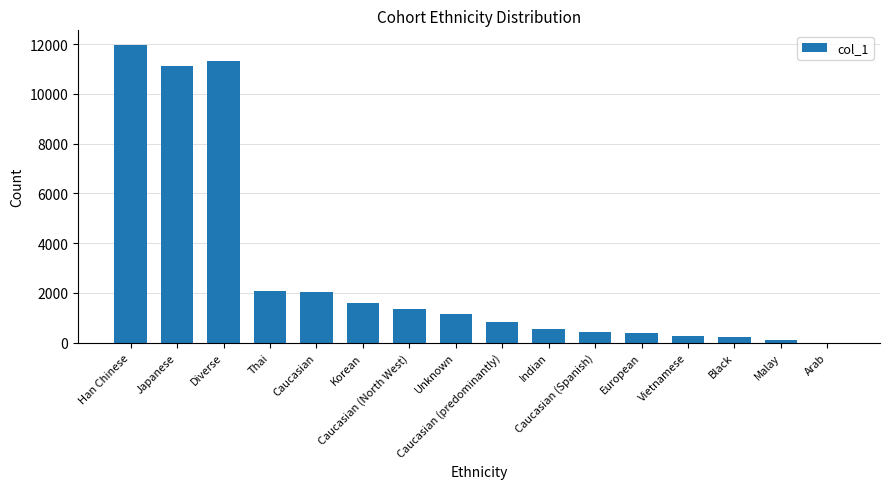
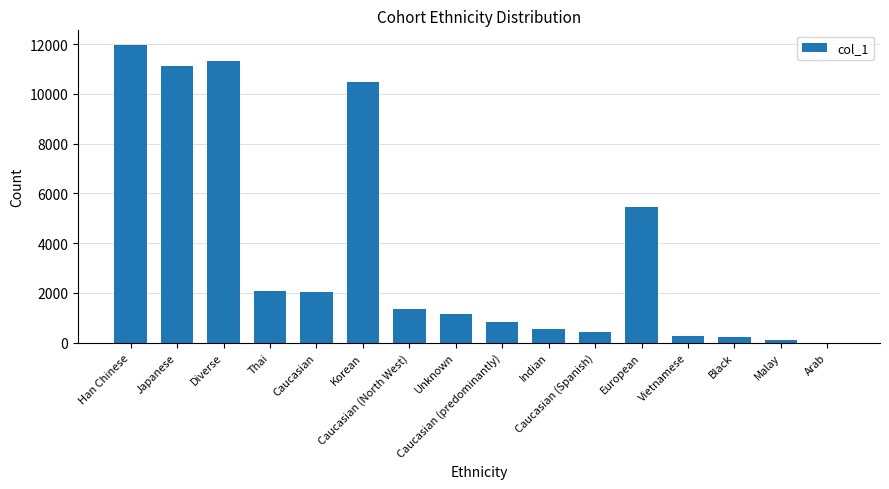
Korean: 1600 -> 10500
European: 400 -> 5400
